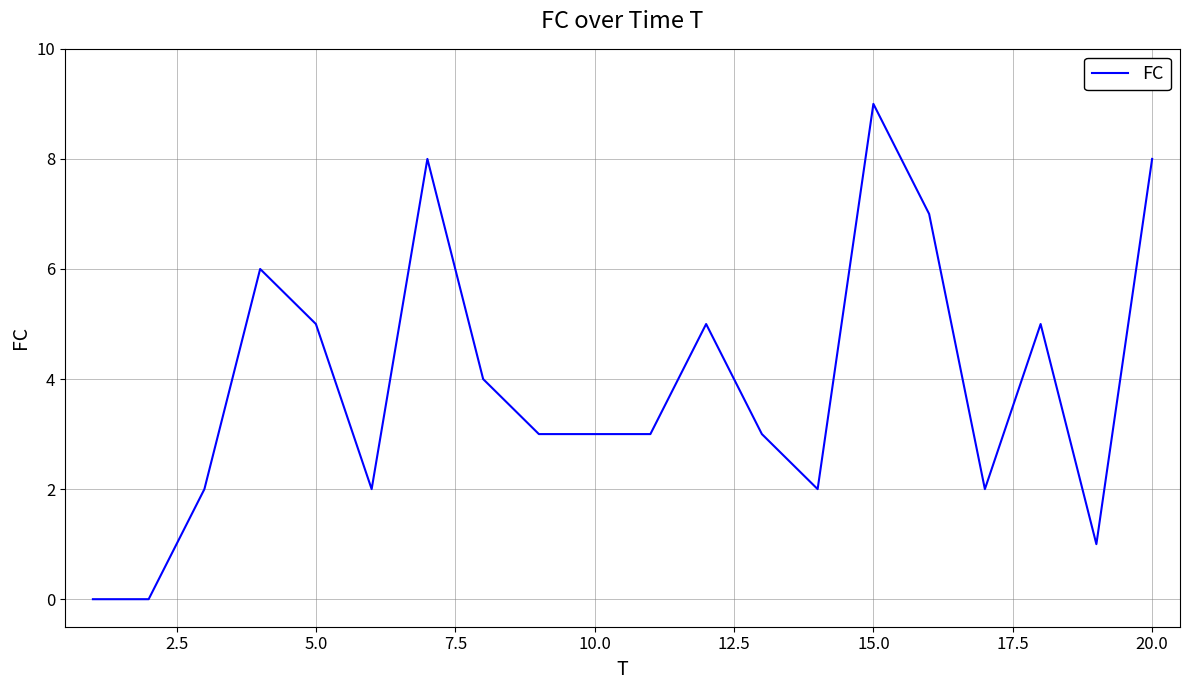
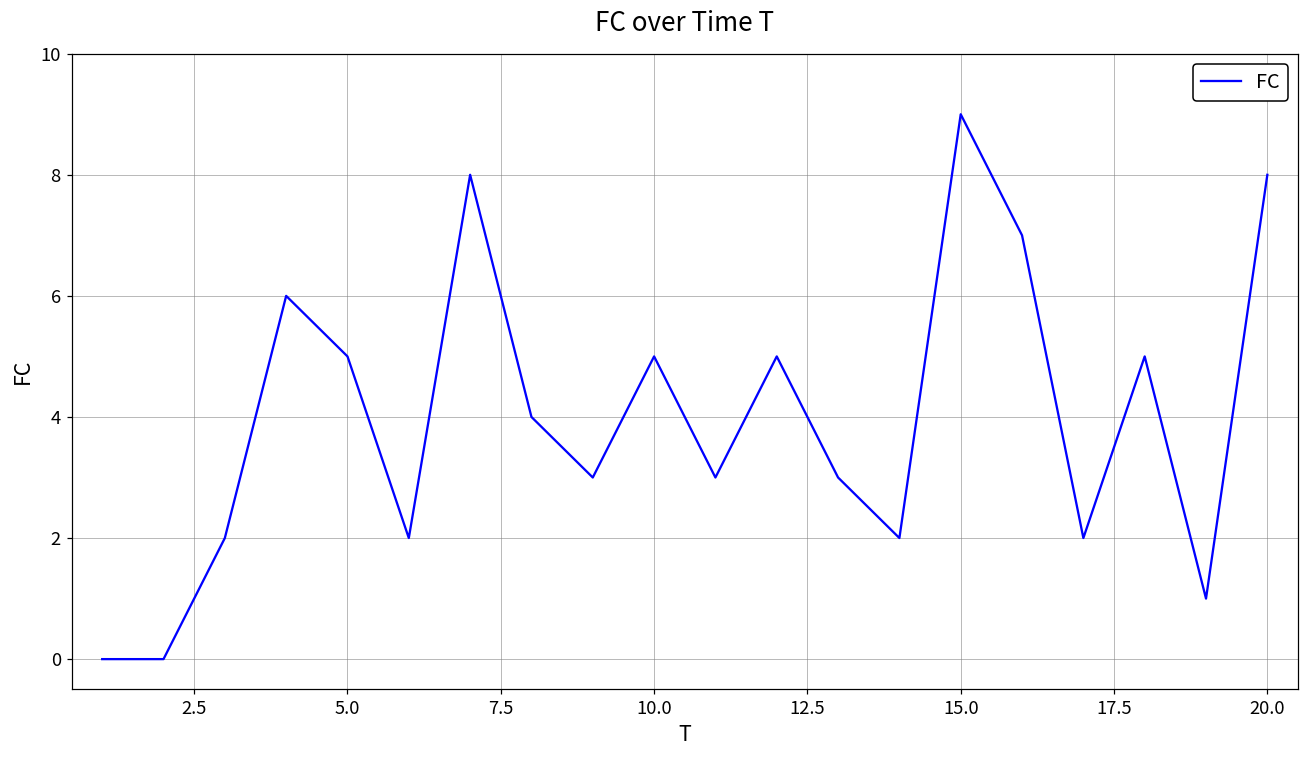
10.0: 3 -> 5
